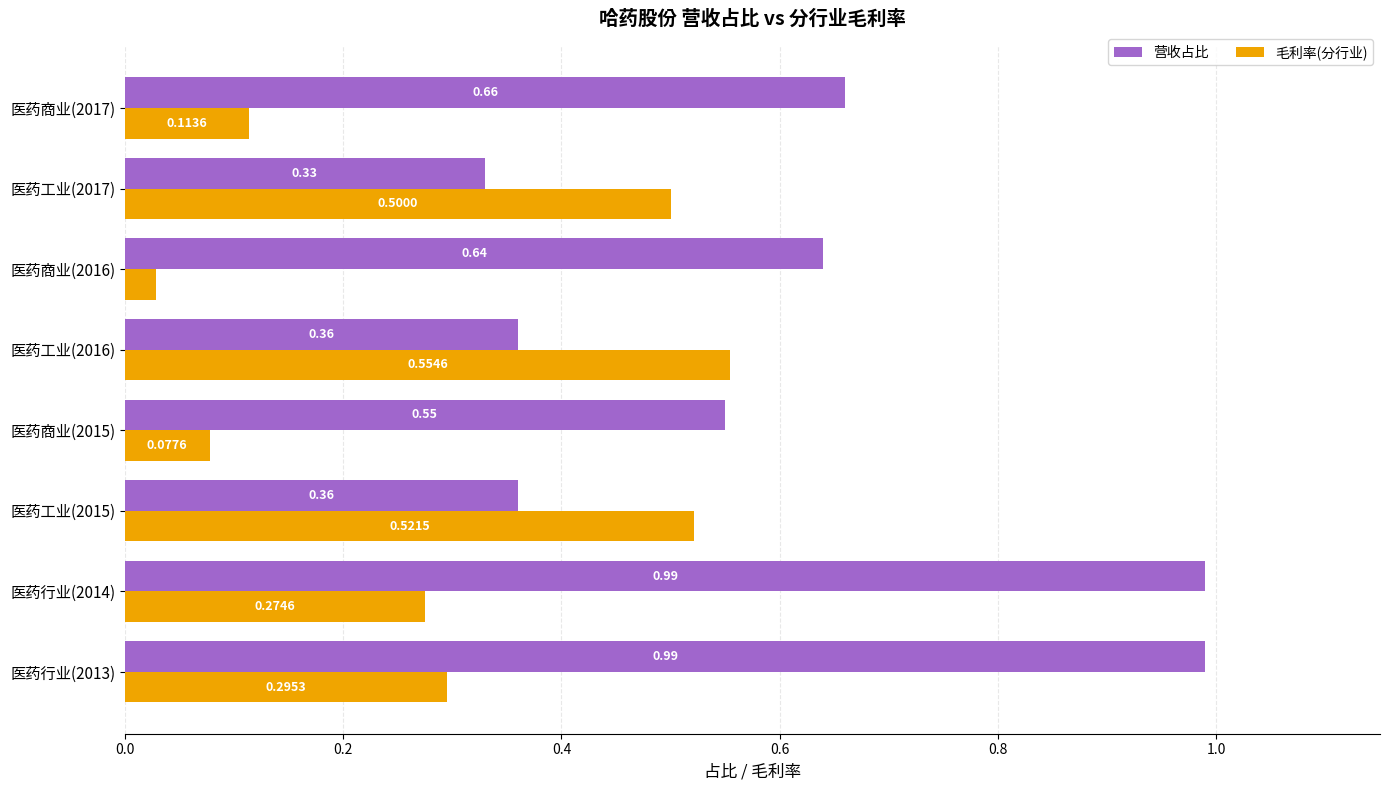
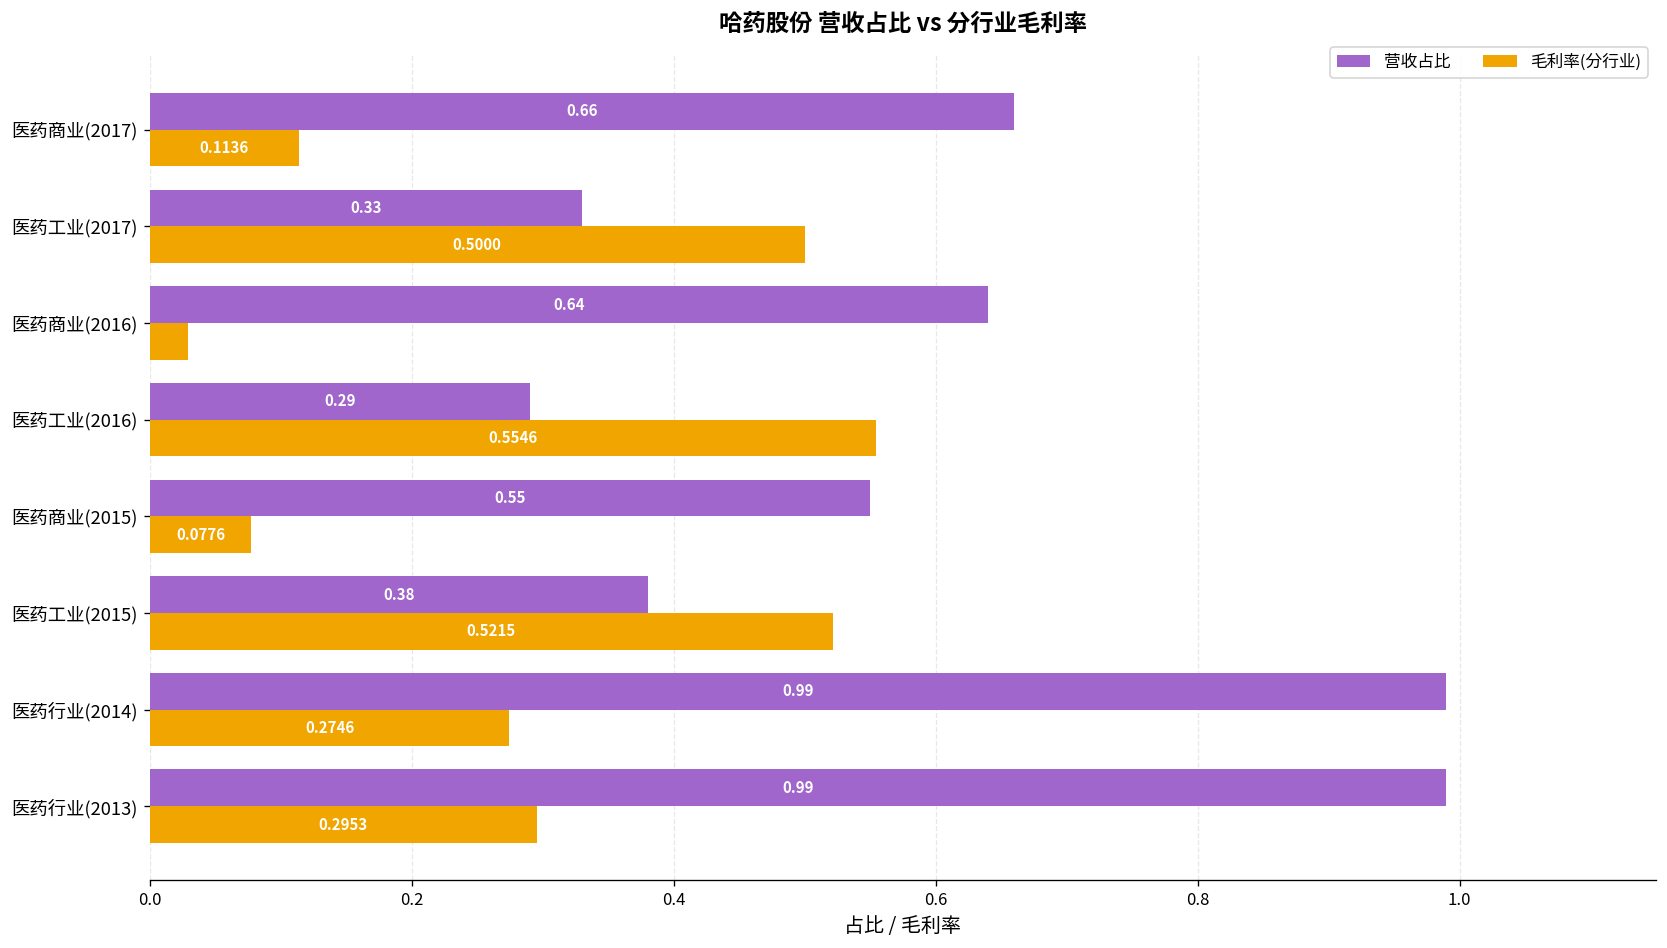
营收占比, 医药工业(2016): 0.36 -> 0.29
营收占比, 医药工业(2015): 0.36 -> 0.38
